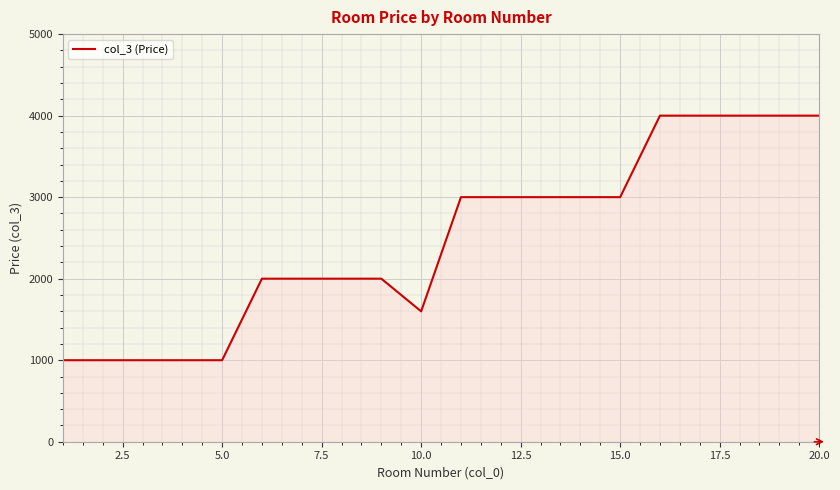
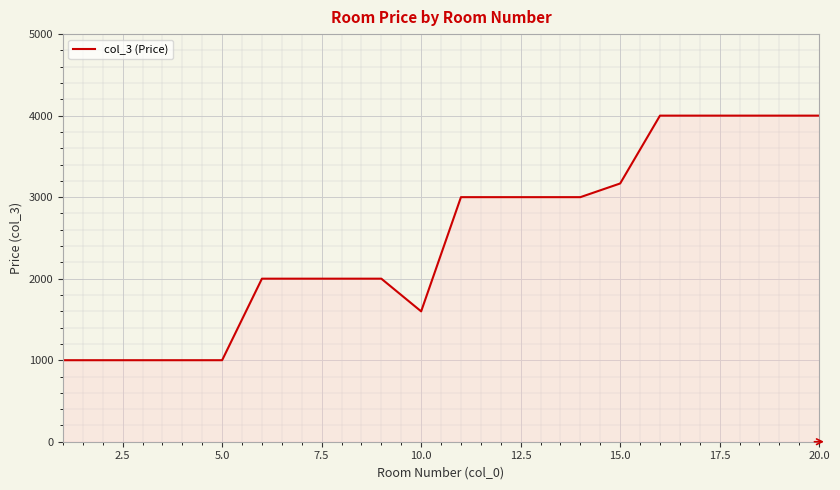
15.0: 3000 -> 3200
